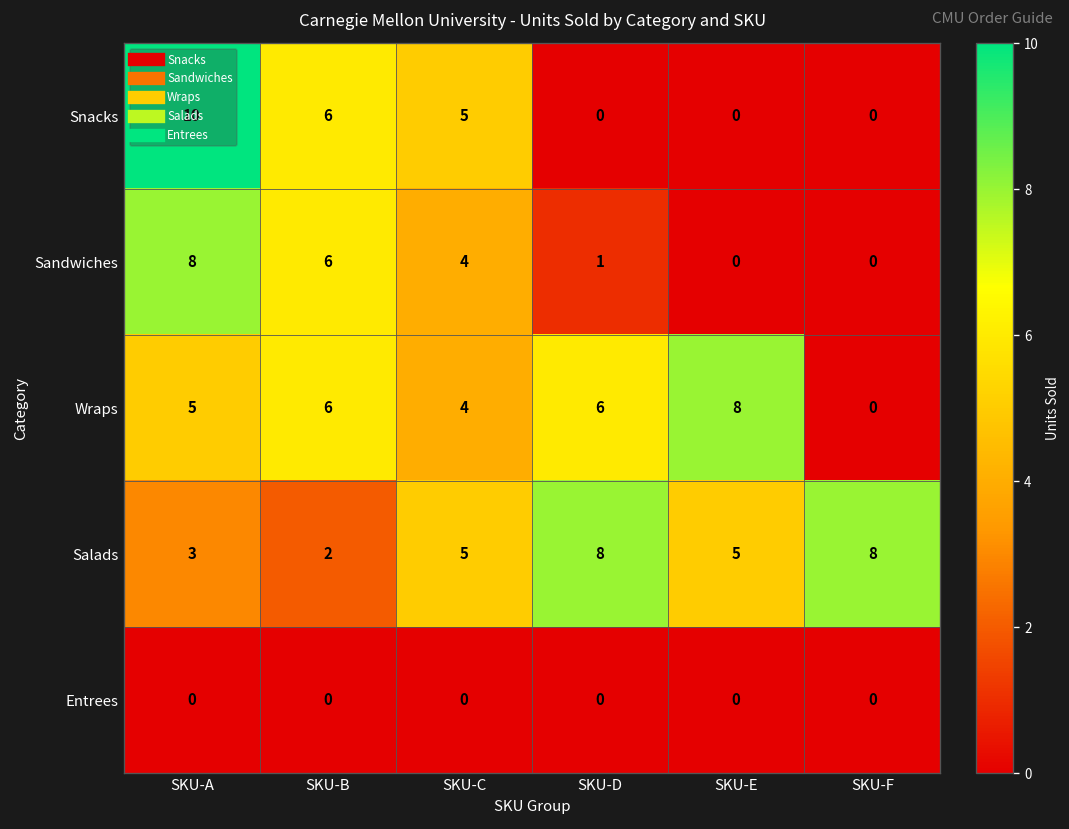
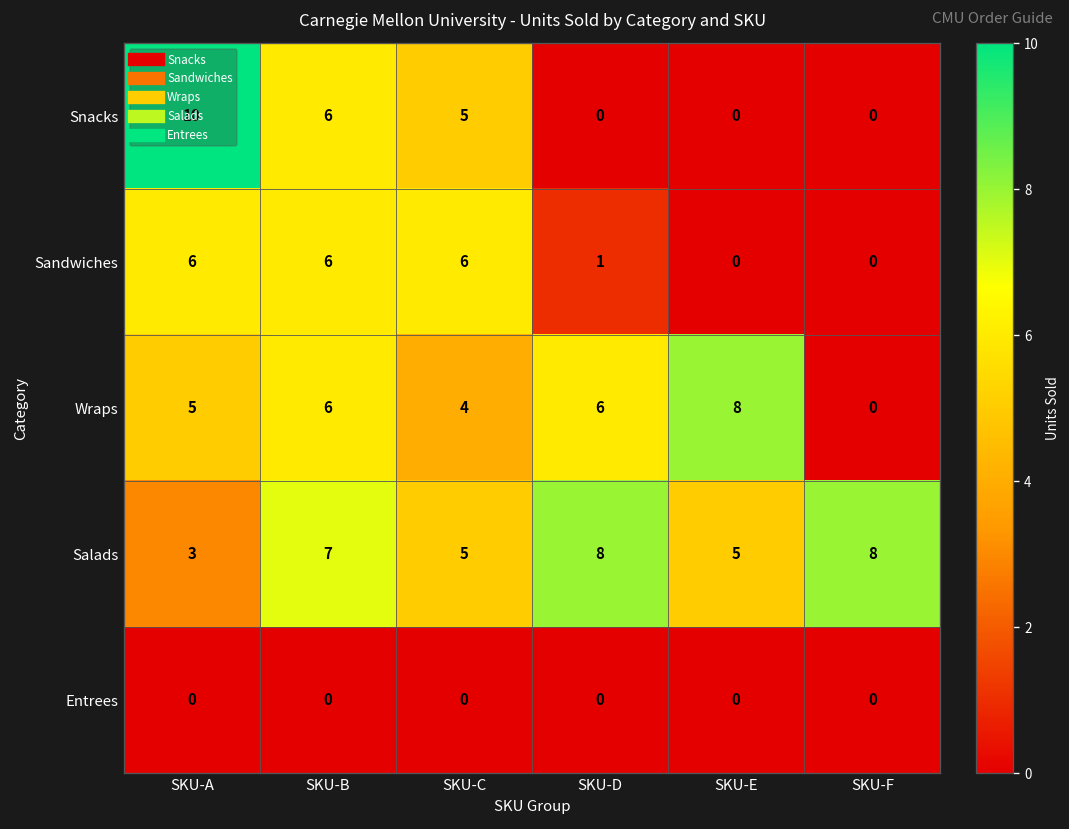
Sandwiches, SKU-A: 8 -> 6
Sandwiches, SKU-C: 4 -> 6
Salads, SKU-B: 2 -> 7
